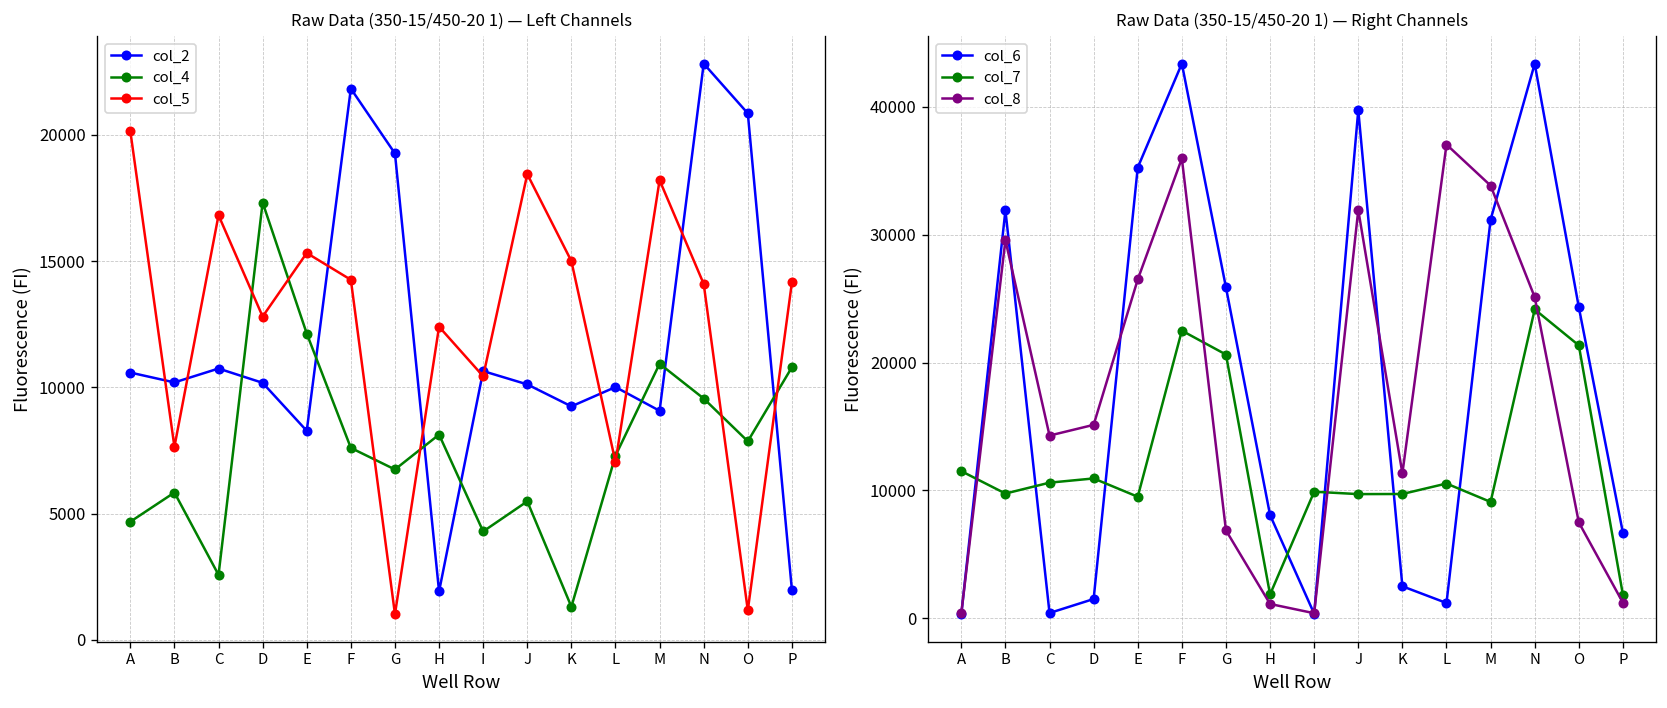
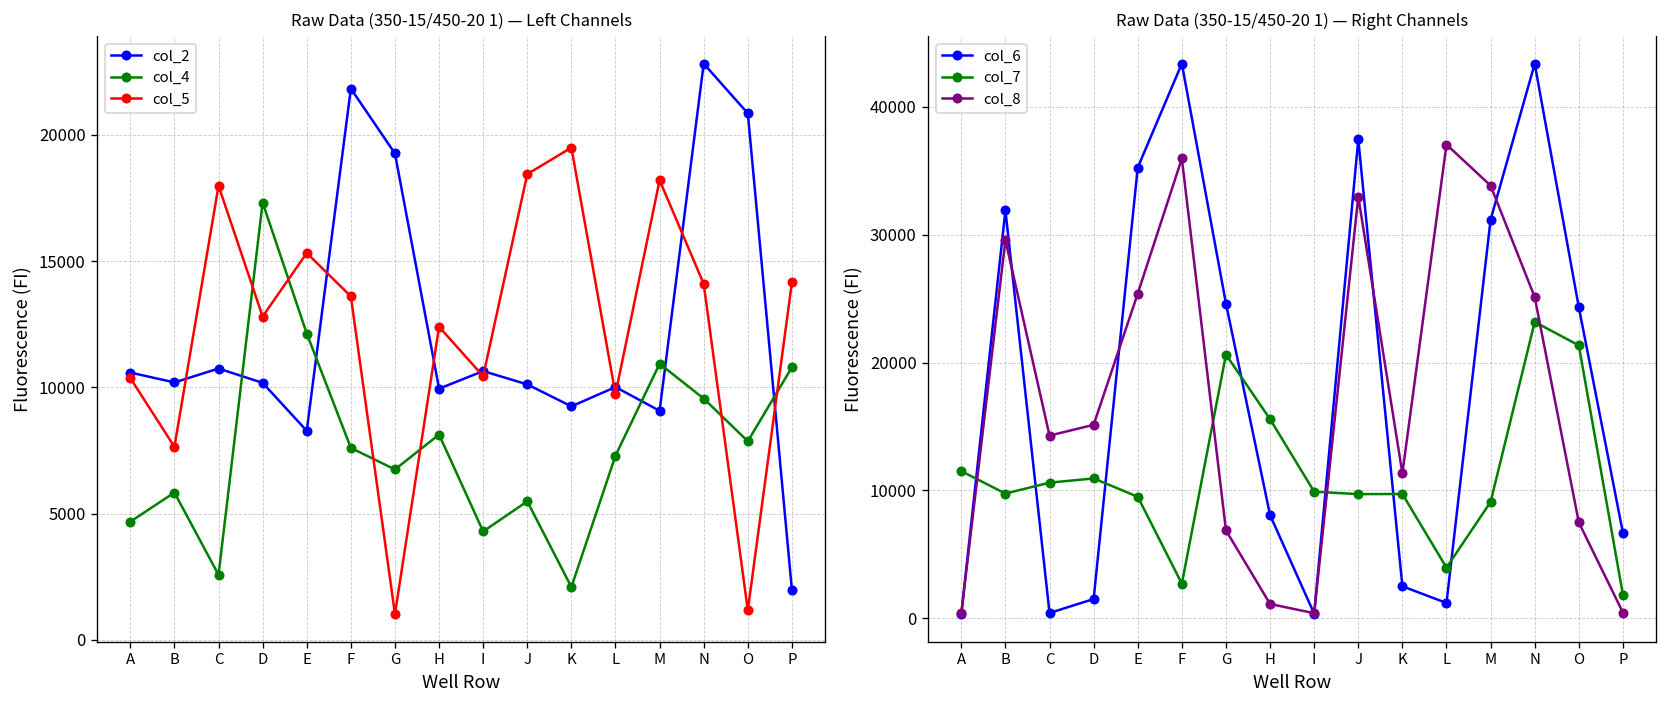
Raw Data (350-15/450-20 1) — Left Channels, col_5, A: 20100 -> 10400
Raw Data (350-15/450-20 1) — Left Channels, col_5, C: 16800 -> 18000
Raw Data (350-15/450-20 1) — Left Channels, col_5, F: 14300 -> 13600
Raw Data (350-15/450-20 1) — Left Channels, col_2, H: 1900 -> 9900
Raw Data (350-15/450-20 1) — Left Channels, col_4, K: 1300 -> 2100
Raw Data (350-15/450-20 1) — Left Channels, col_5, K: 15000 -> 19500
Raw Data (350-15/450-20 1) — Left Channels, col_5, L: 7000 -> 9700
Raw Data (350-15/450-20 1) — Right Channels, col_8, E: 26500 -> 25400
Raw Data (350-15/450-20 1) — Right Channels, col_7, F: 22500 -> 2700
Raw Data (350-15/450-20 1) — Right Channels, col_6, G: 25900 -> 24600
Raw Data (350-15/450-20 1) — Right Channels, col_7, H: 1900 -> 15600
Raw Data (350-15/450-20 1) — Right Channels, col_6, J: 39700 -> 37500
Raw Data (350-15/450-20 1) — Right Channels, col_8, J: 31900 -> 33000
Raw Data (350-15/450-20 1) — Right Channels, col_7, L: 10500 -> 4000
Raw Data (350-15/450-20 1) — Right Channels, col_7, N: 24200 -> 23200
Raw Data (350-15/450-20 1) — Right Channels, col_8, P: 1200 -> 400
